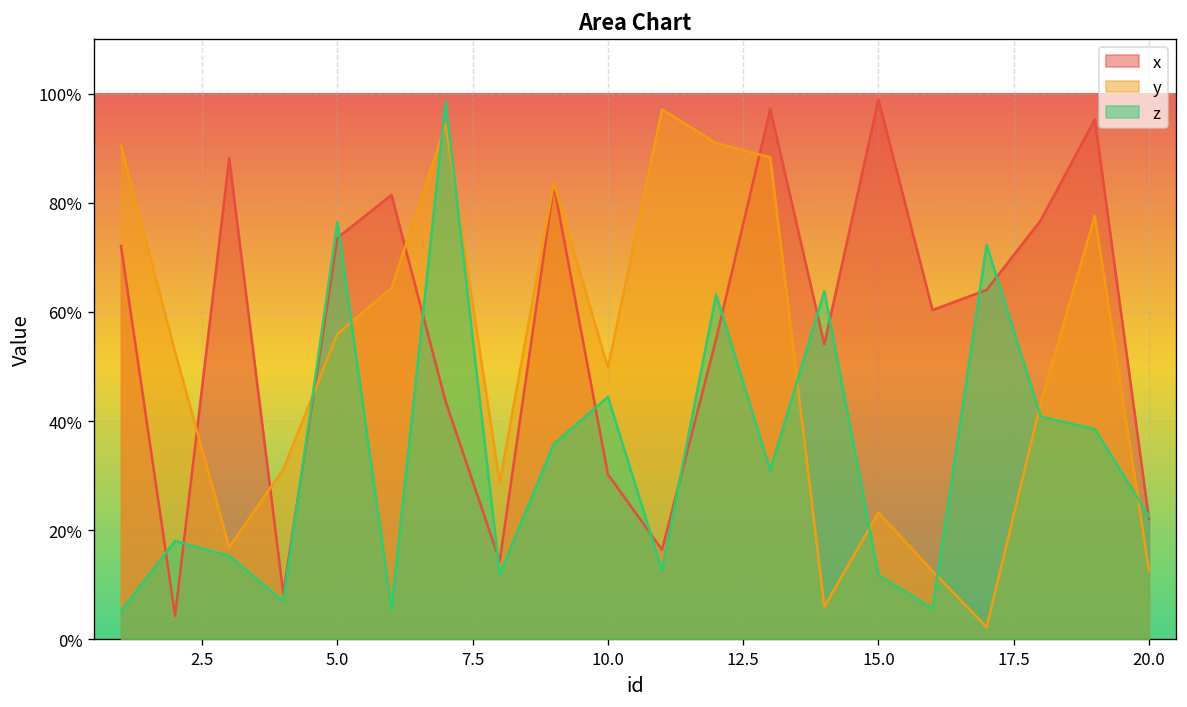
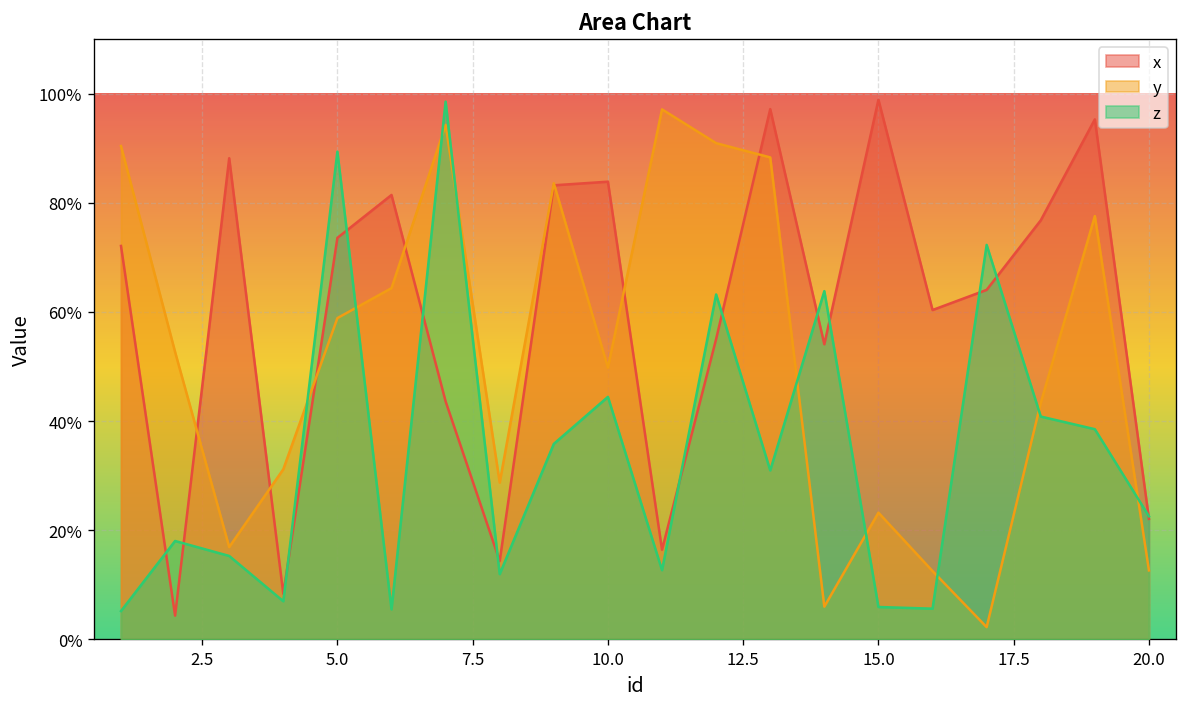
y, 5.0: 56% -> 59%
z, 5.0: 76% -> 89%
x, 10.0: 30% -> 84%
z, 15.0: 12% -> 6%
